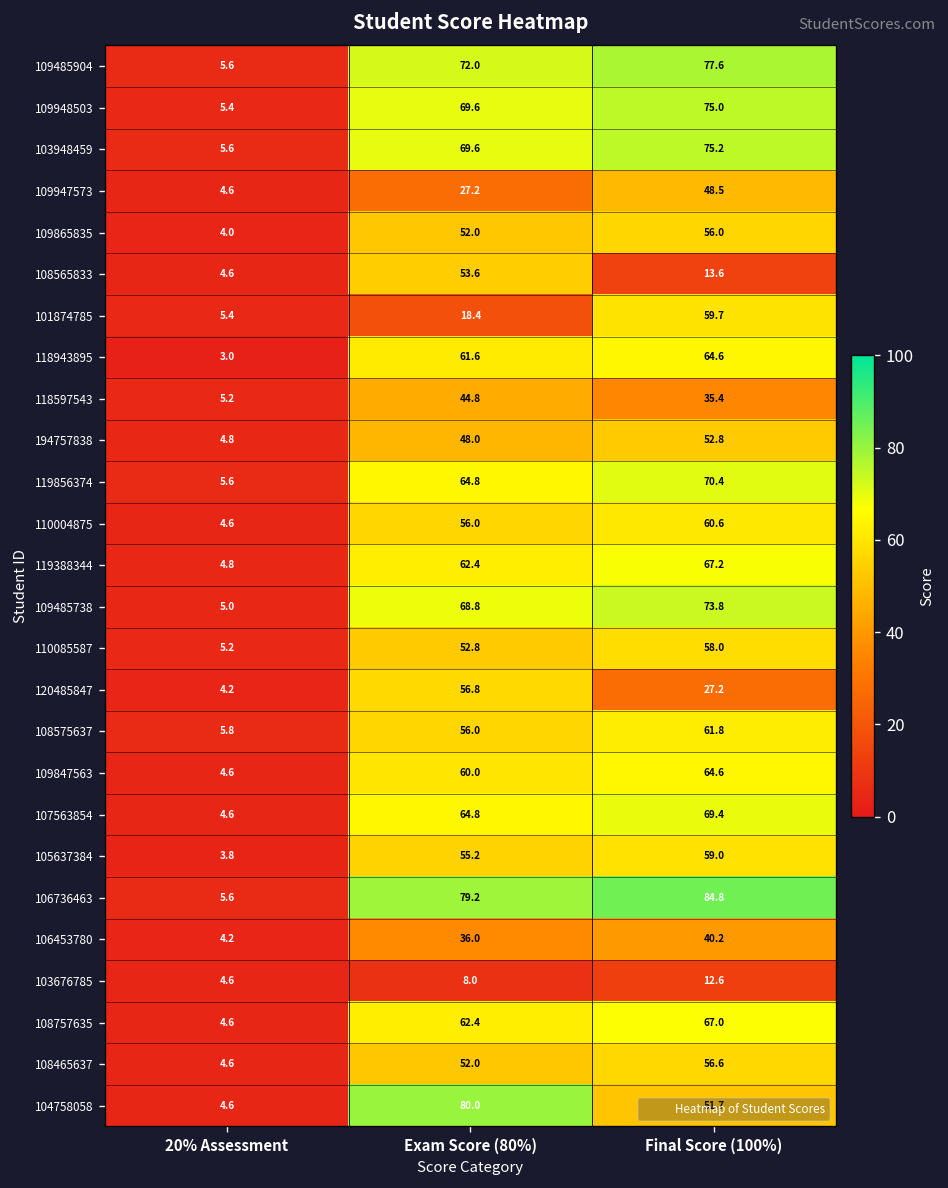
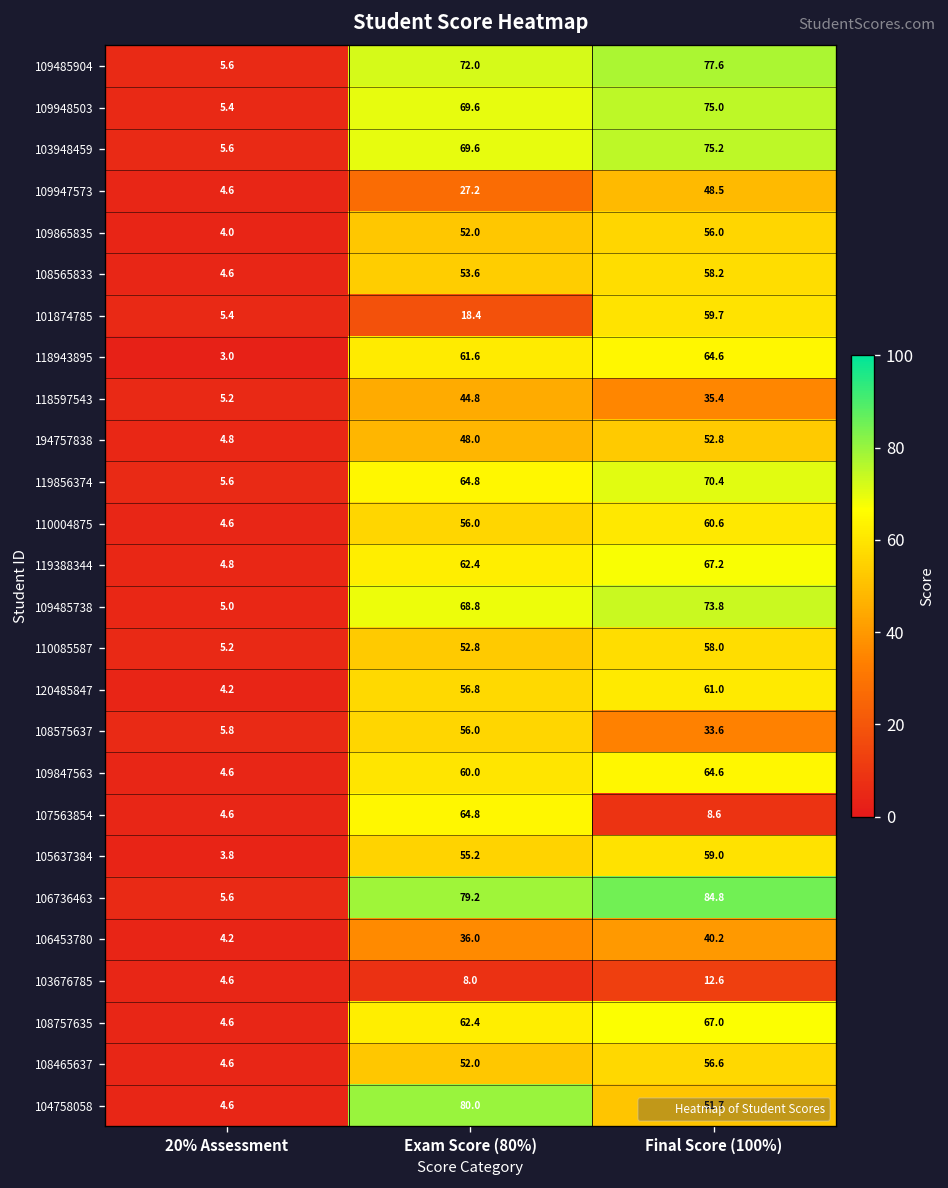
108565833, Final Score (100%): 13.6 -> 58.2
120485847, Final Score (100%): 27.2 -> 61.0
108575637, Final Score (100%): 61.8 -> 33.6
107563854, Final Score (100%): 69.4 -> 8.6
